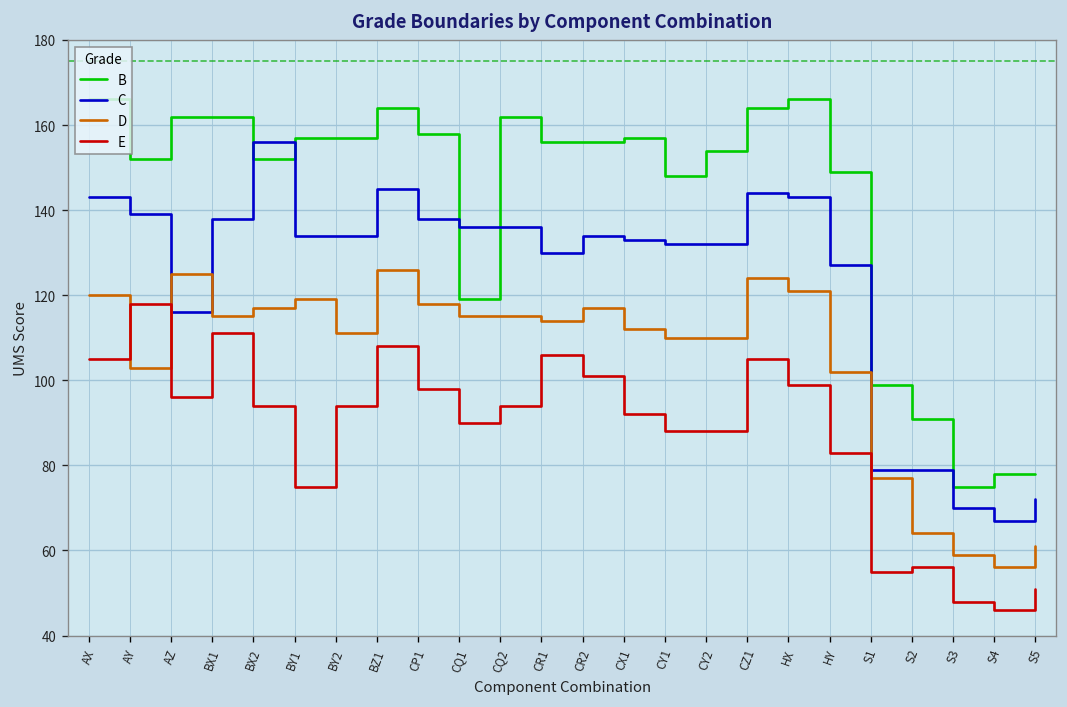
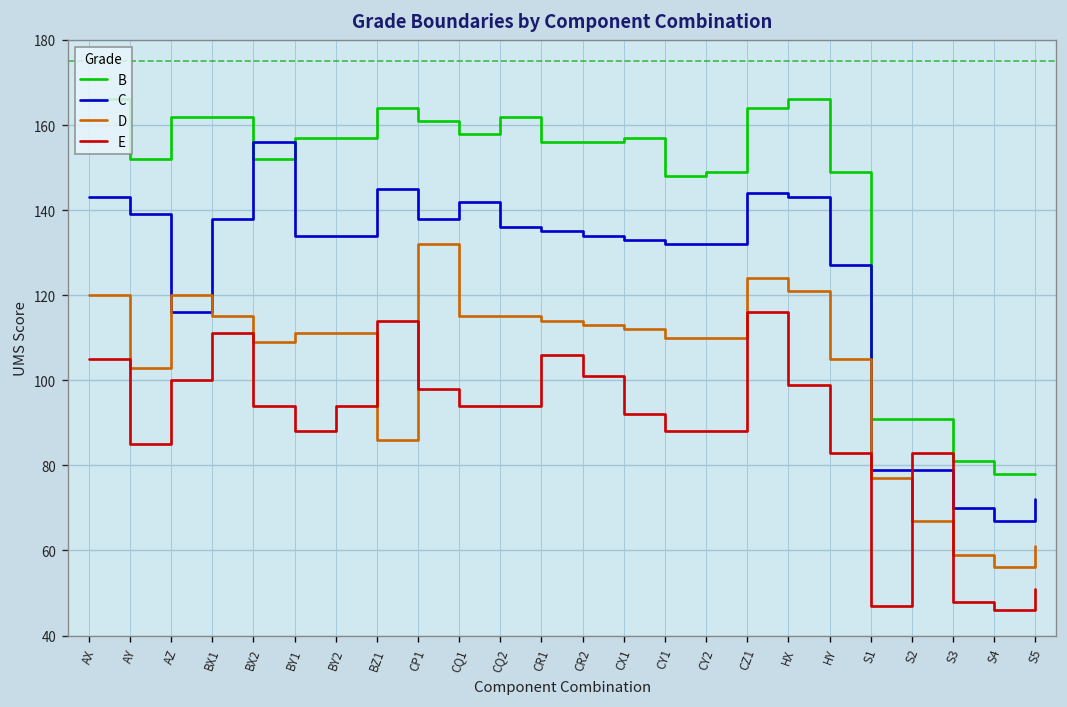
E, AY: 118 -> 85
D, AZ: 125 -> 120
E, AZ: 96 -> 100
D, BX2: 117 -> 109
D, BY1: 119 -> 111
E, BY1: 75 -> 88
D, BZ1: 126 -> 86
E, BZ1: 108 -> 114
B, CP1: 158 -> 161
D, CP1: 118 -> 132
B, CQ1: 119 -> 158
C, CQ1: 136 -> 142
E, CQ1: 90 -> 94
C, CR1: 130 -> 135
D, CR2: 117 -> 113
B, CY2: 154 -> 149
E, CZ1: 105 -> 116
D, HY: 102 -> 105
B, S1: 99 -> 91
E, S1: 55 -> 47
D, S2: 64 -> 67
E, S2: 56 -> 83
B, S3: 75 -> 81
